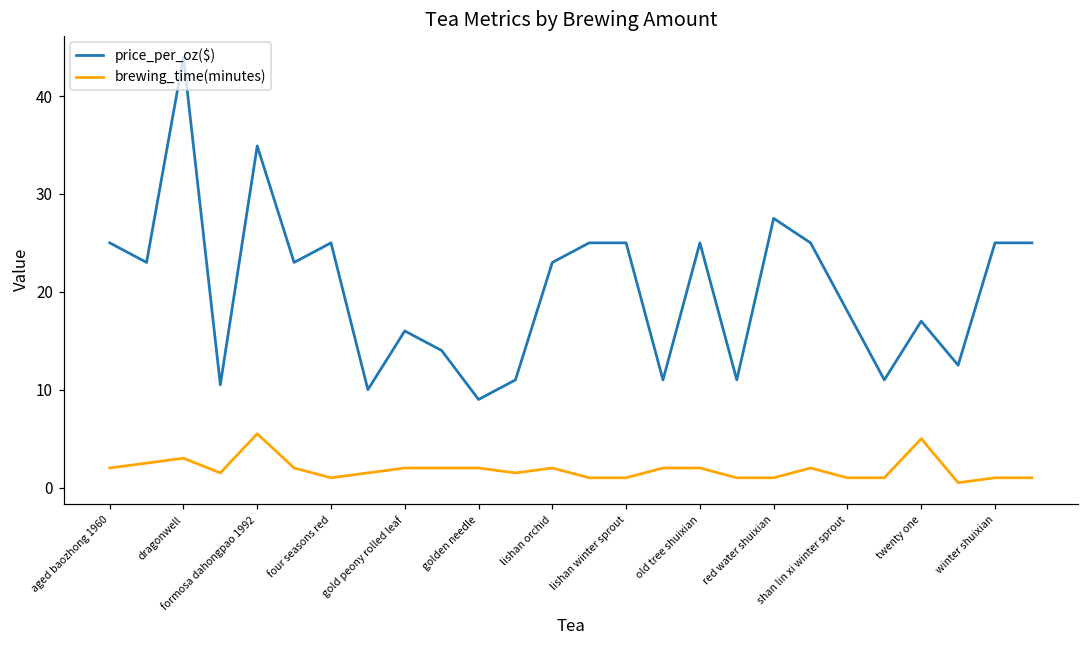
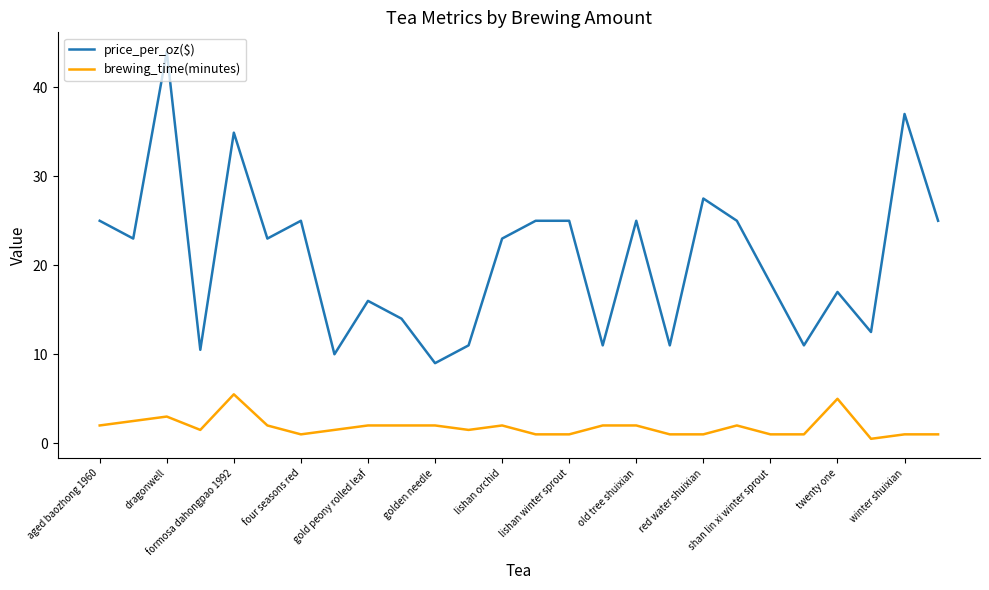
price_per_oz($), winter shuixian: 25 -> 37
